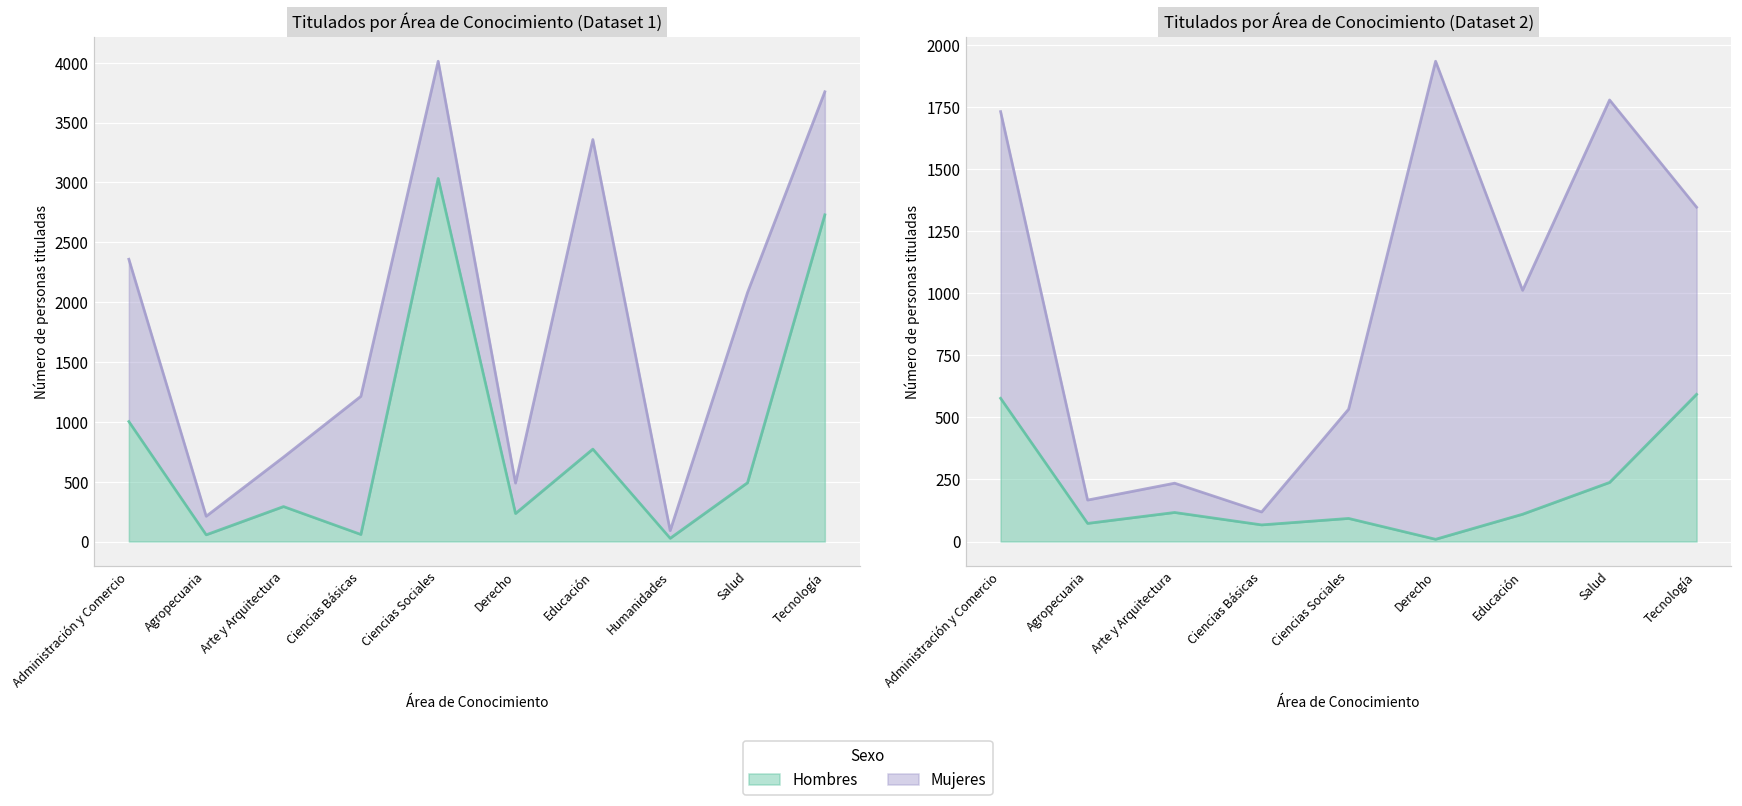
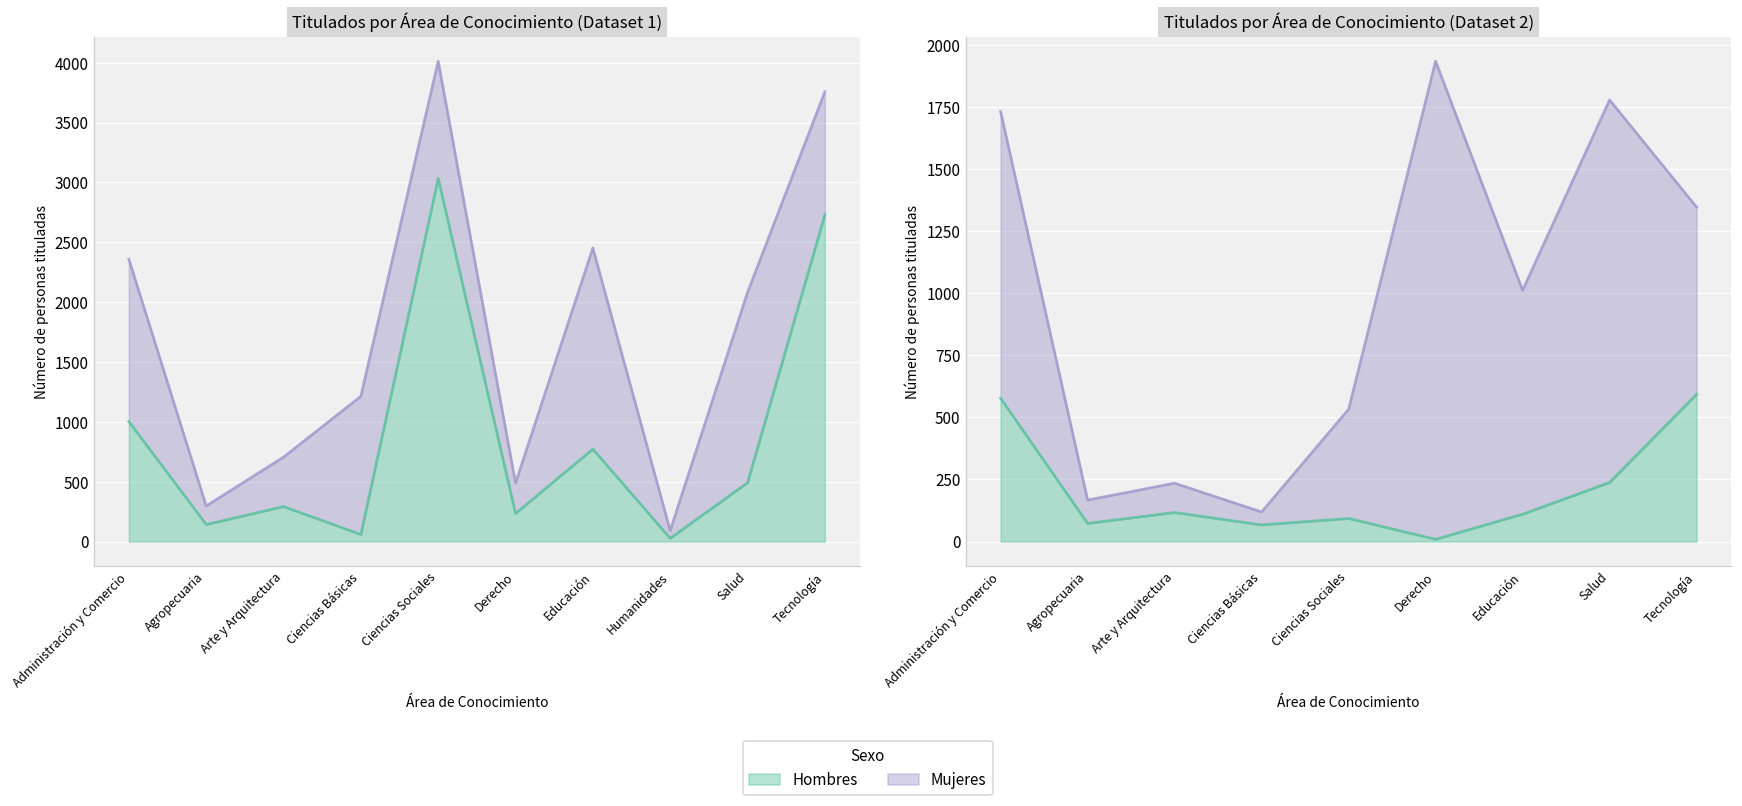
Titulados por Área de Conocimiento (Dataset 1), Hombres, Agropecuaria: 60 -> 140
Titulados por Área de Conocimiento (Dataset 1), Mujeres, Educación: 2590 -> 1680
